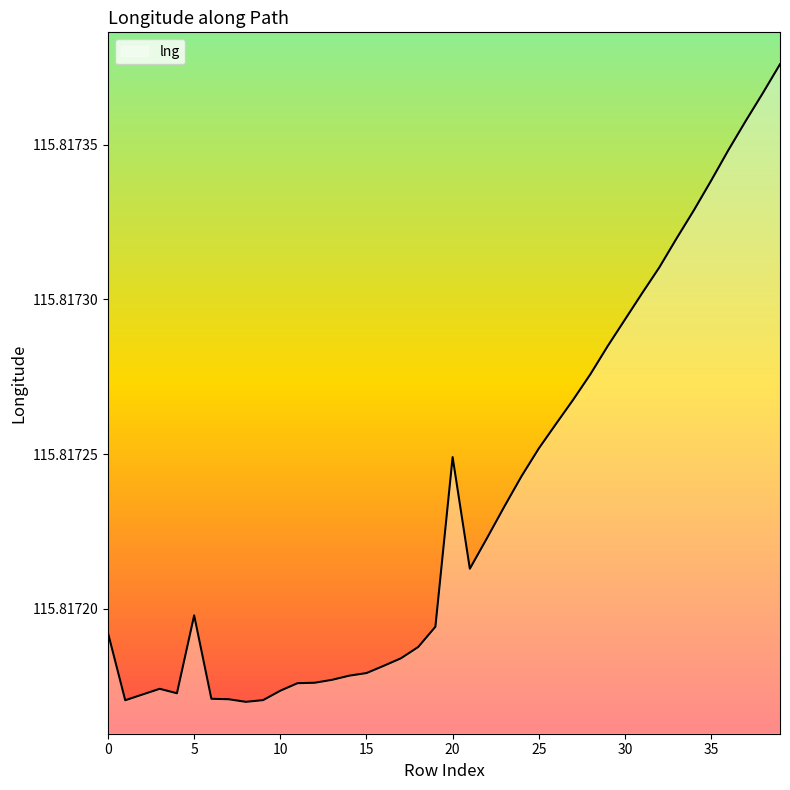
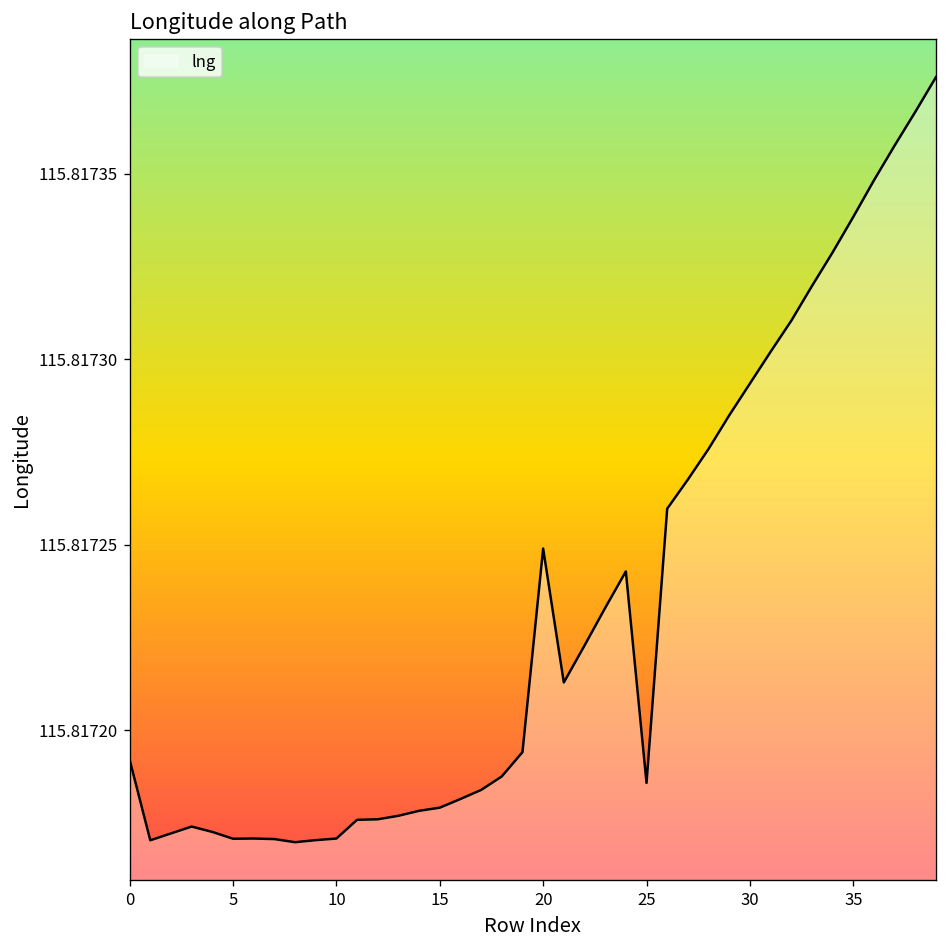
5: 115.817198 -> 115.817171
10: 115.817173 -> 115.817171
25: 115.817252 -> 115.817186
